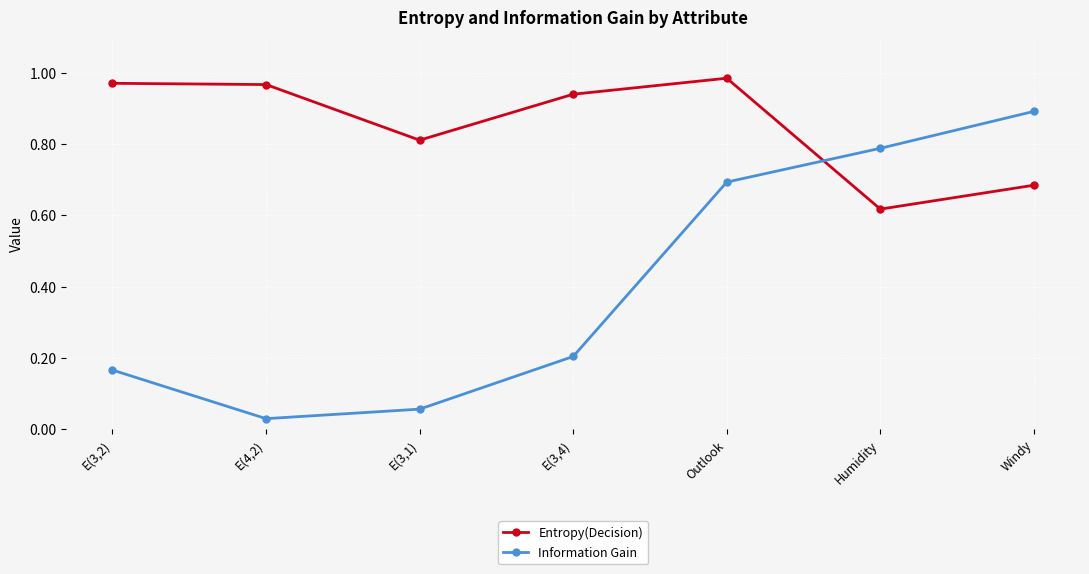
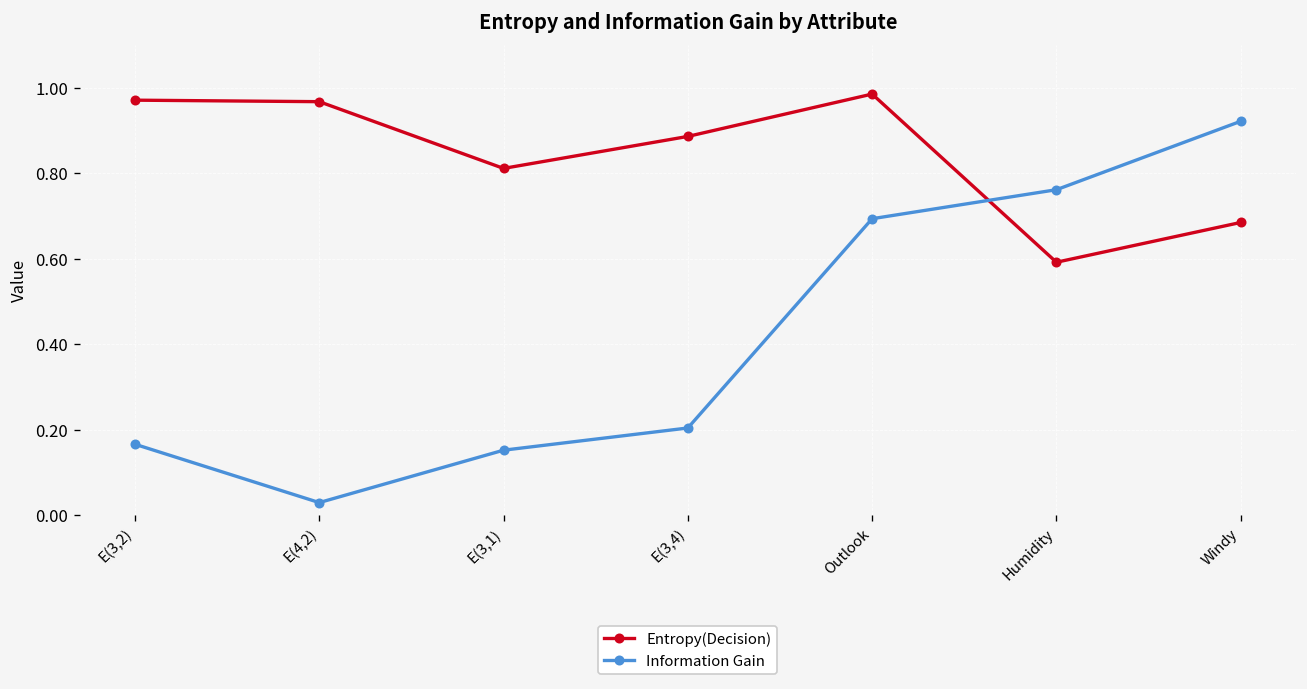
Information Gain, E(3,1): 0.06 -> 0.15
Entropy(Decision), E(3,4): 0.94 -> 0.89
Entropy(Decision), Humidity: 0.62 -> 0.59
Information Gain, Humidity: 0.79 -> 0.76
Information Gain, Windy: 0.89 -> 0.92
